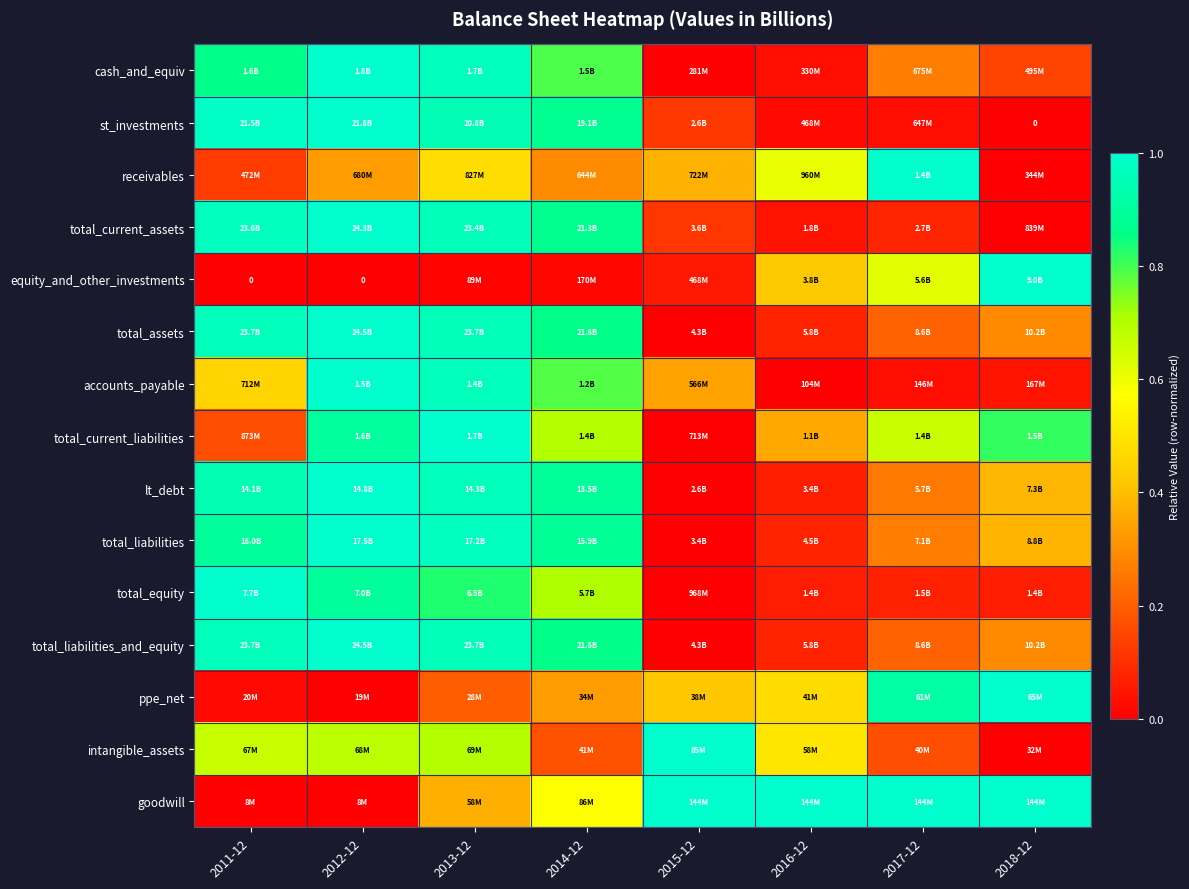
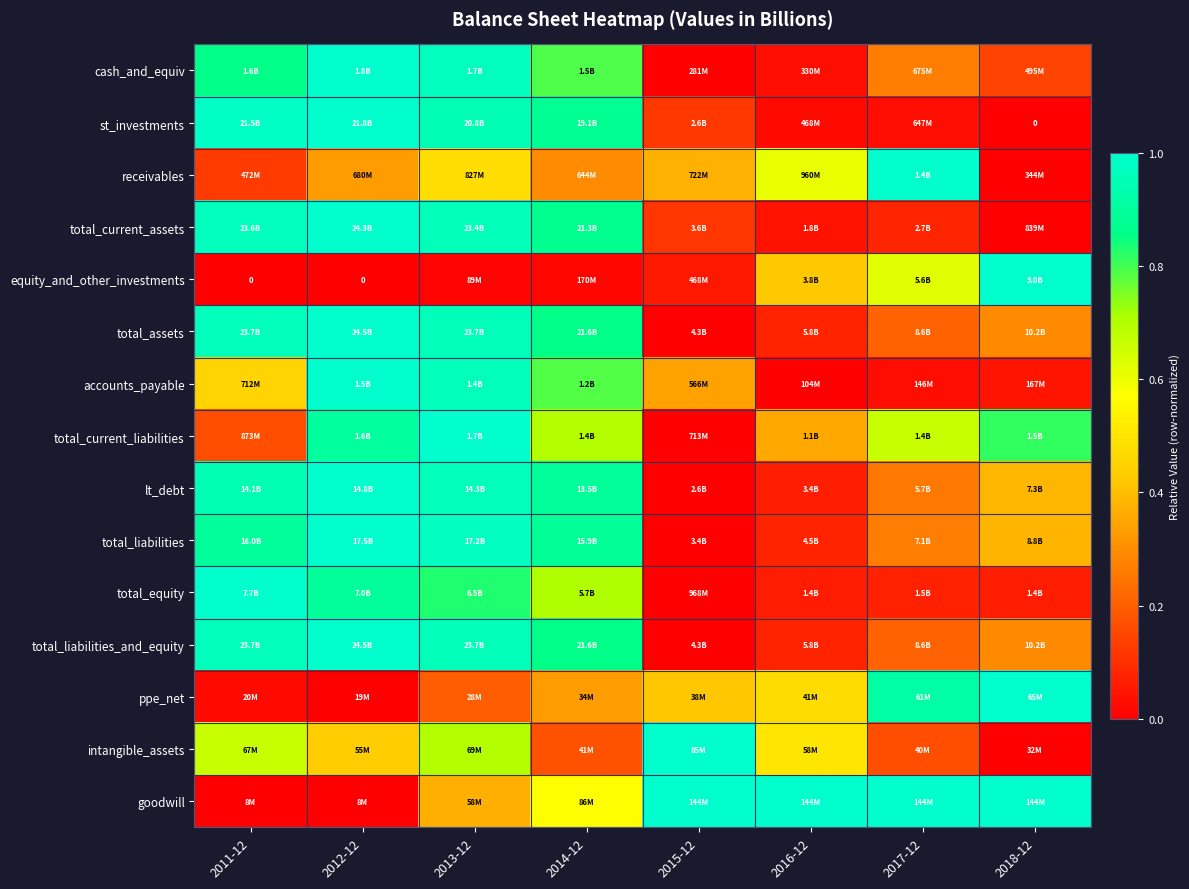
intangible_assets, 2012-12: 68M -> 55M
